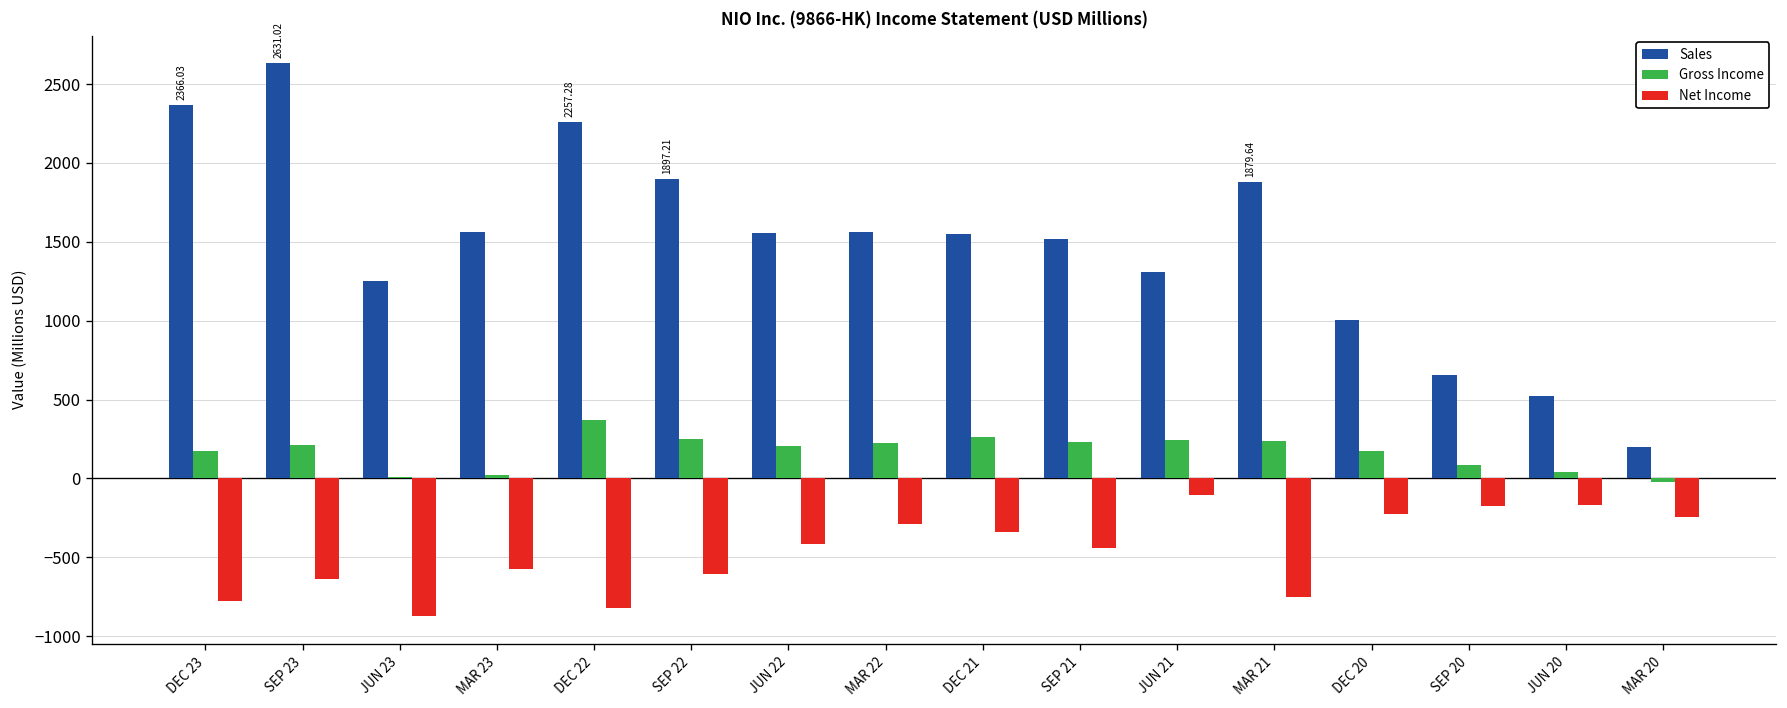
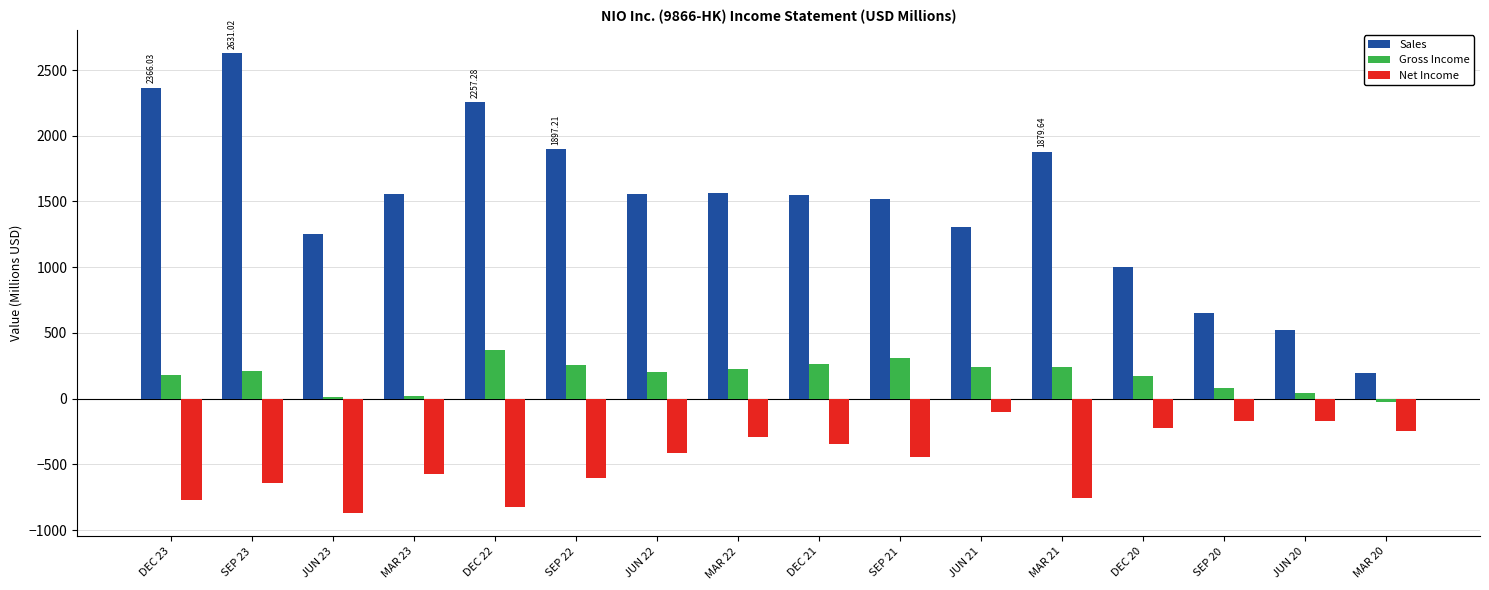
Gross Income, SEP 21: 230 -> 310
